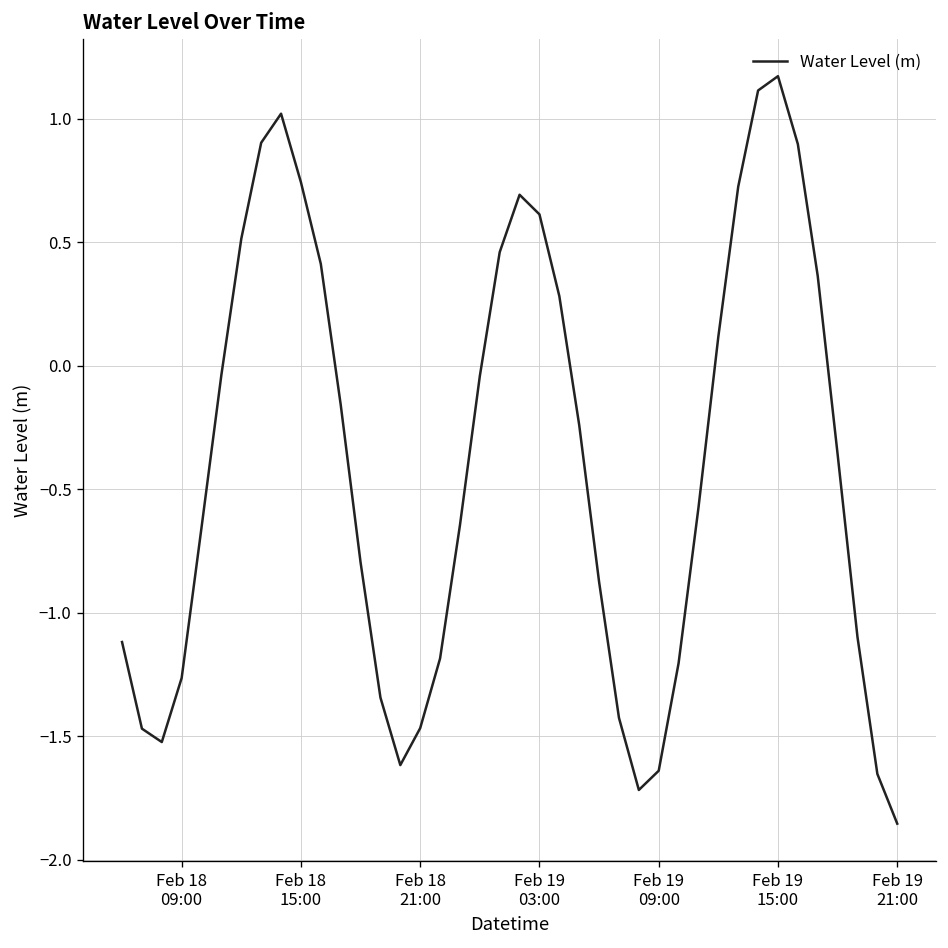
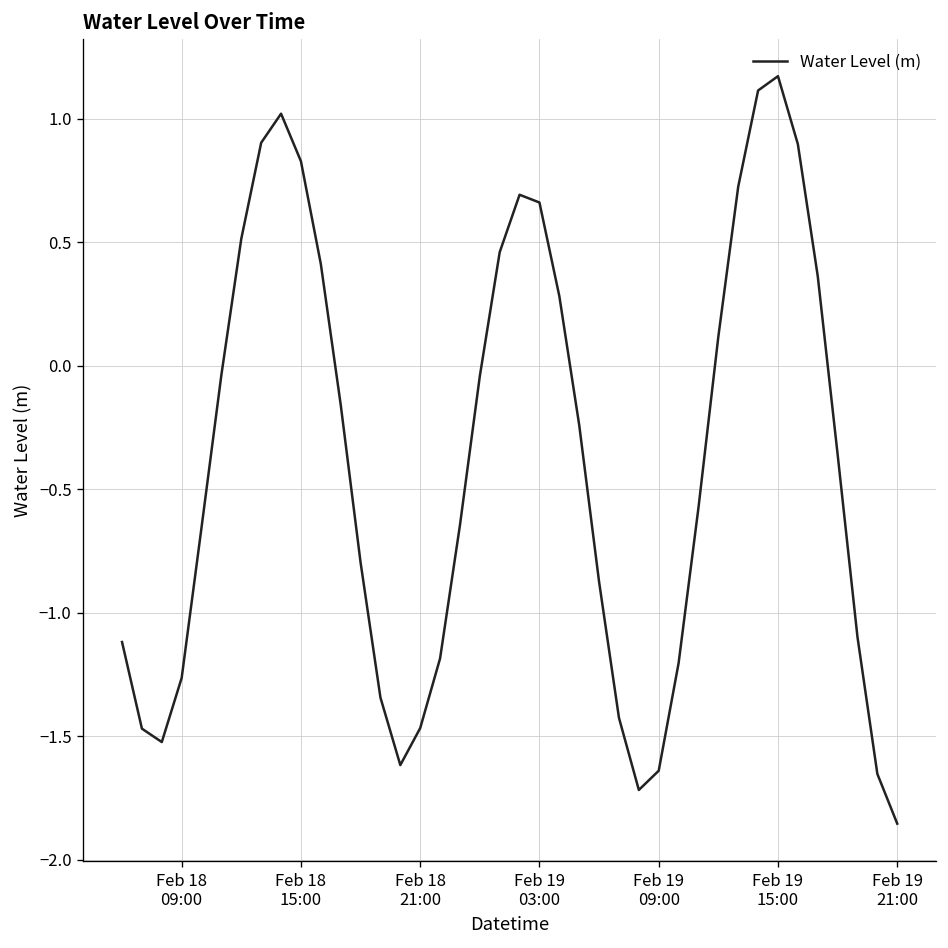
Feb 18 15:00: 0.74 -> 0.83
Feb 19 03:00: 0.61 -> 0.66
